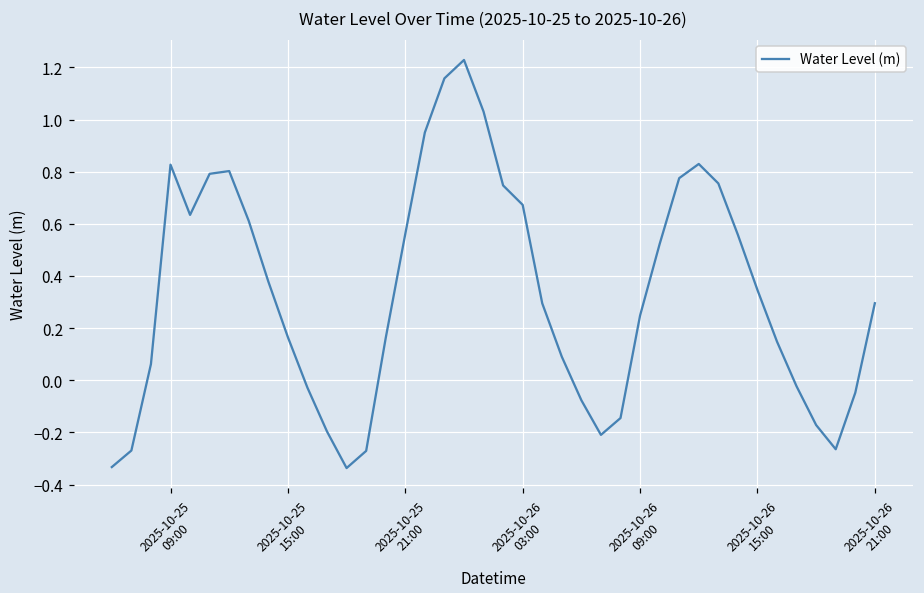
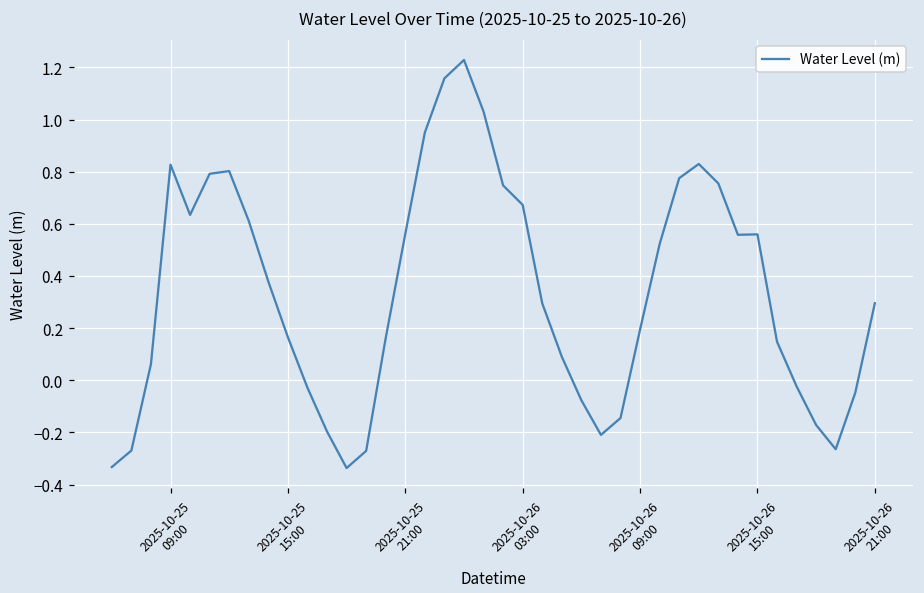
2025-10-26 09:00: 0.25 -> 0.19
2025-10-26 15:00: 0.35 -> 0.56
